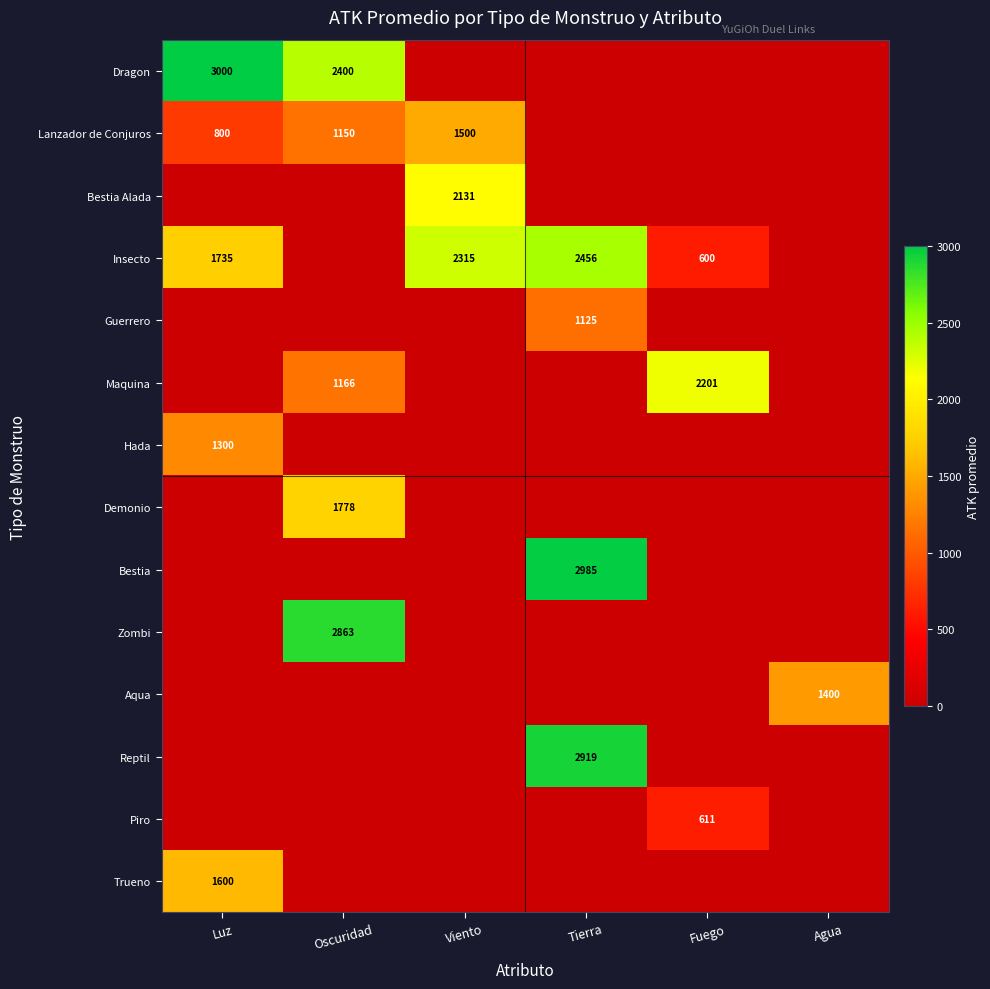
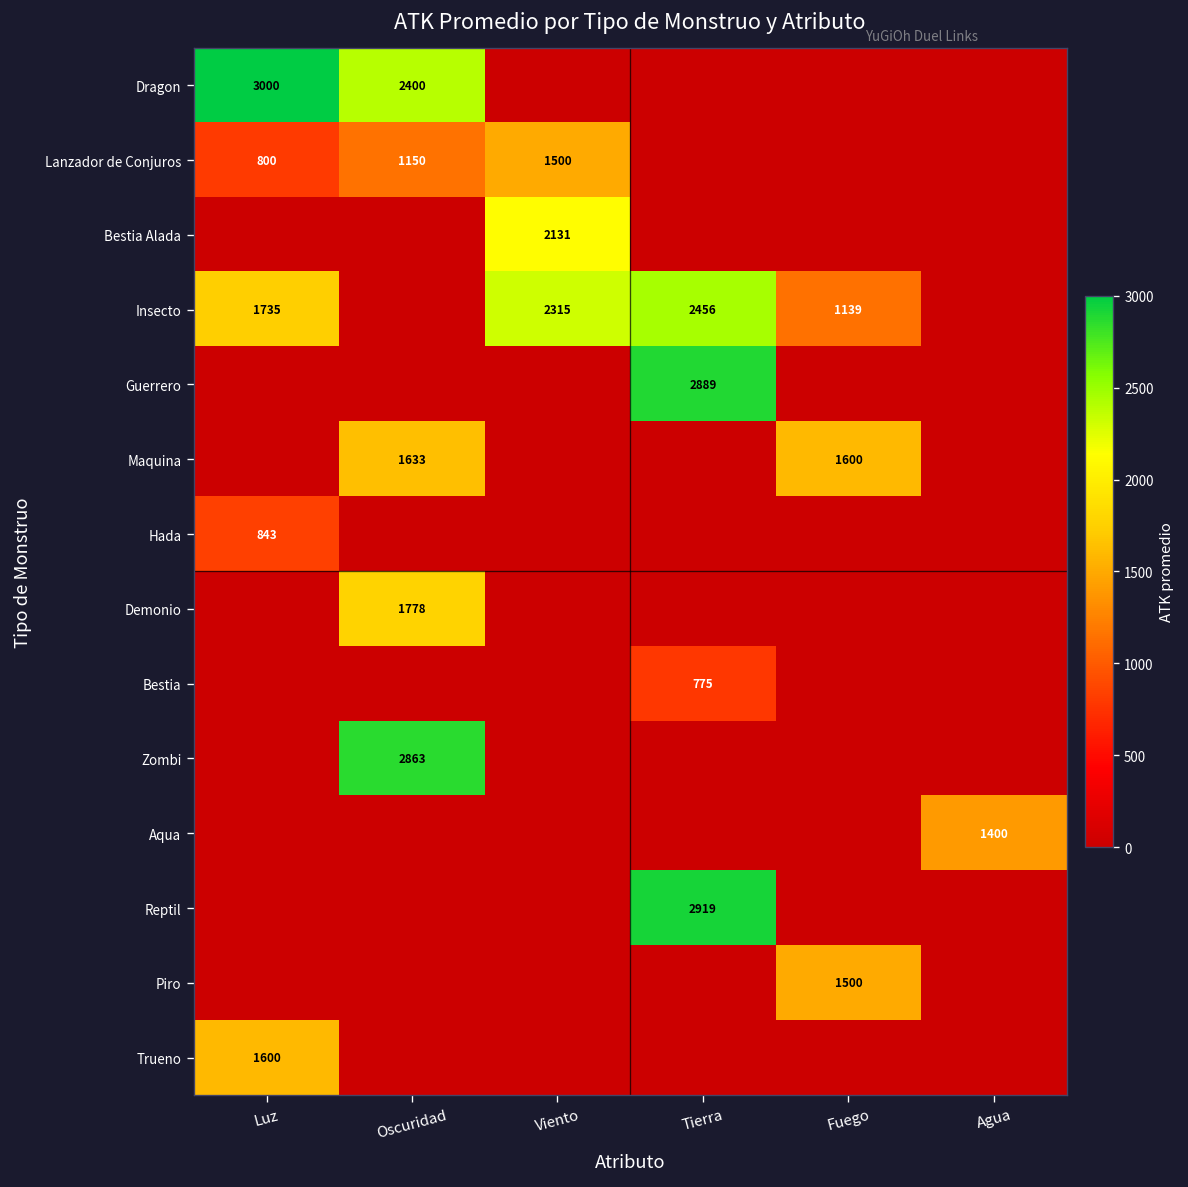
Insecto, Fuego: 600 -> 1139
Guerrero, Tierra: 1125 -> 2889
Maquina, Oscuridad: 1166 -> 1633
Maquina, Fuego: 2201 -> 1600
Hada, Luz: 1300 -> 843
Bestia, Tierra: 2985 -> 775
Piro, Fuego: 611 -> 1500
